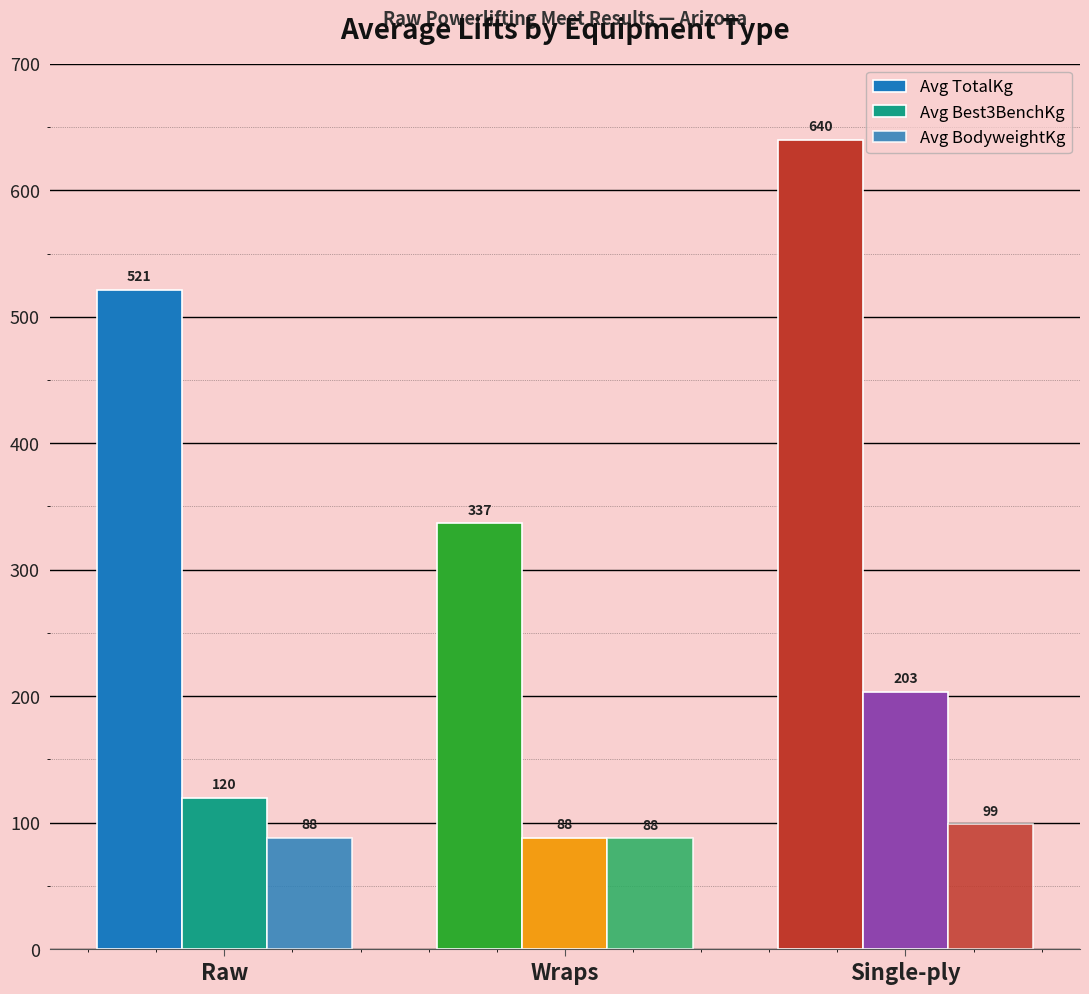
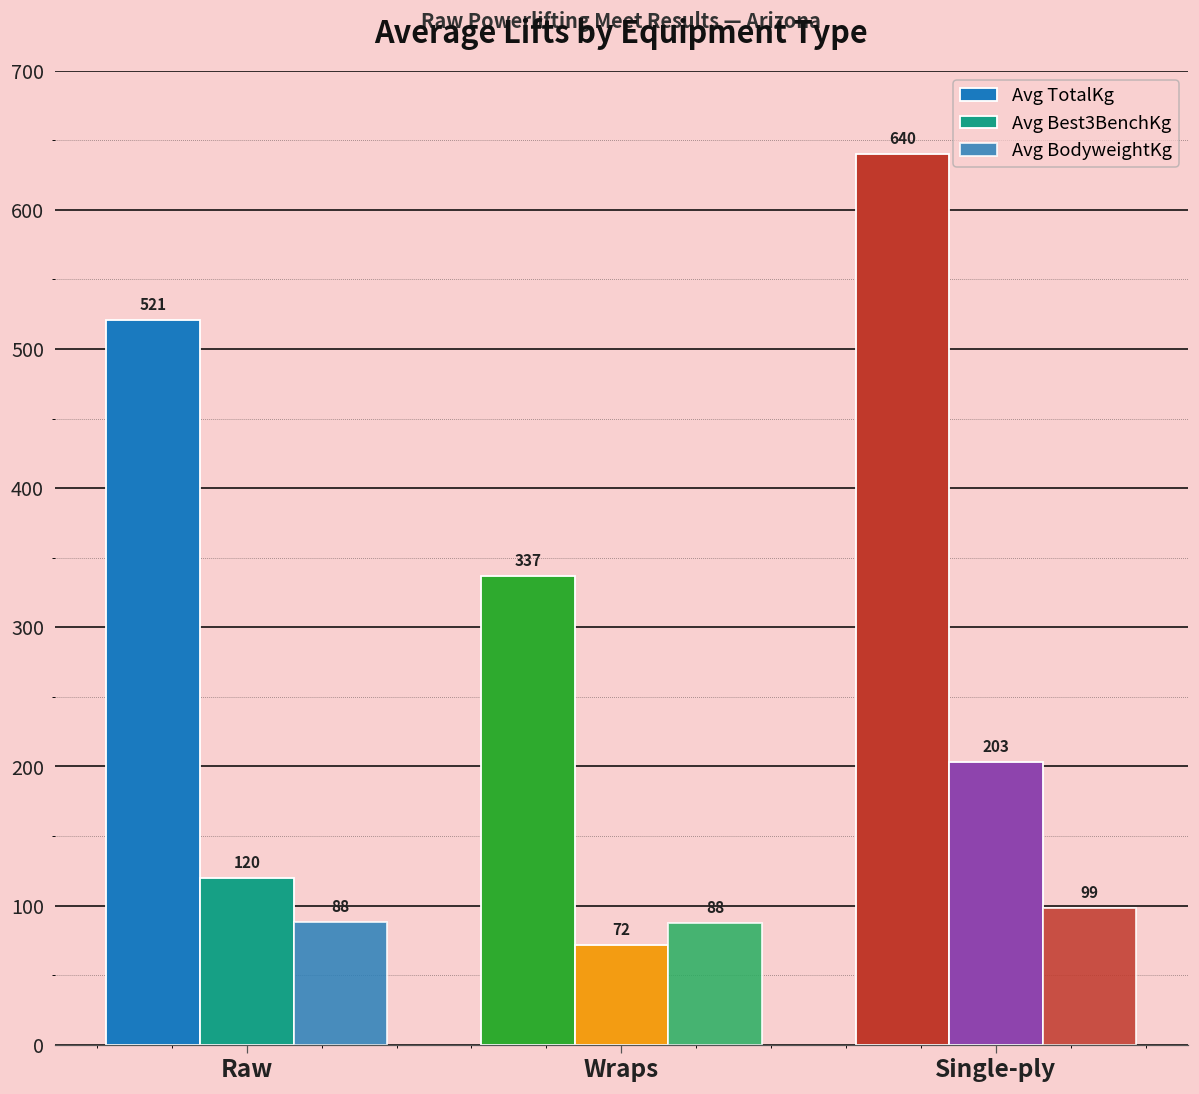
Avg Best3BenchKg, Wraps: 88 -> 72
